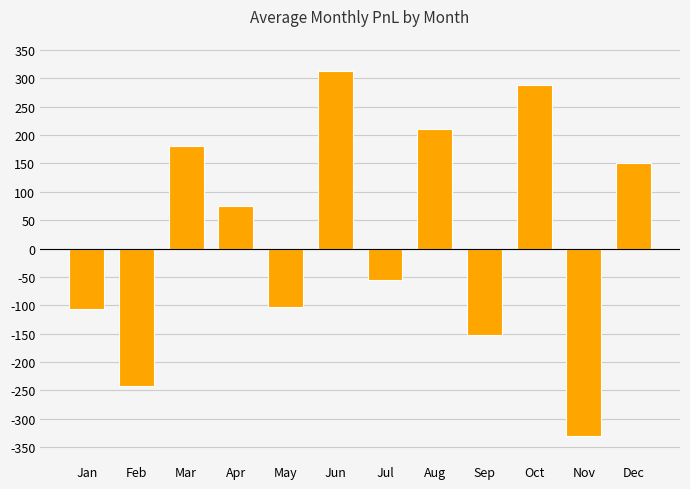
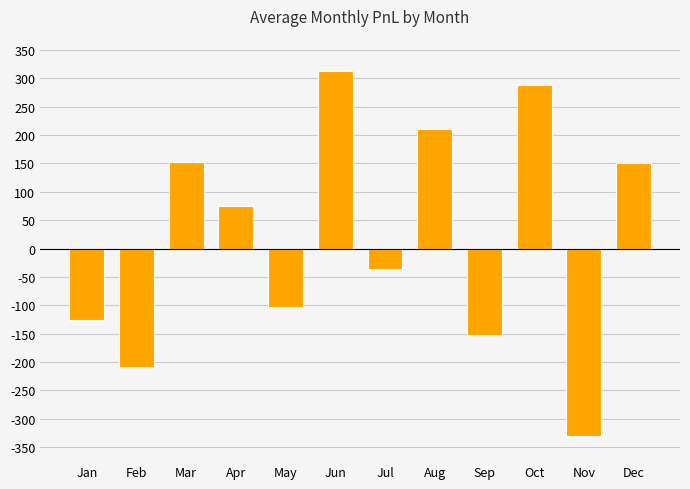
Jan: -110 -> -130
Feb: -240 -> -210
Mar: 180 -> 150
Jul: -60 -> -40
